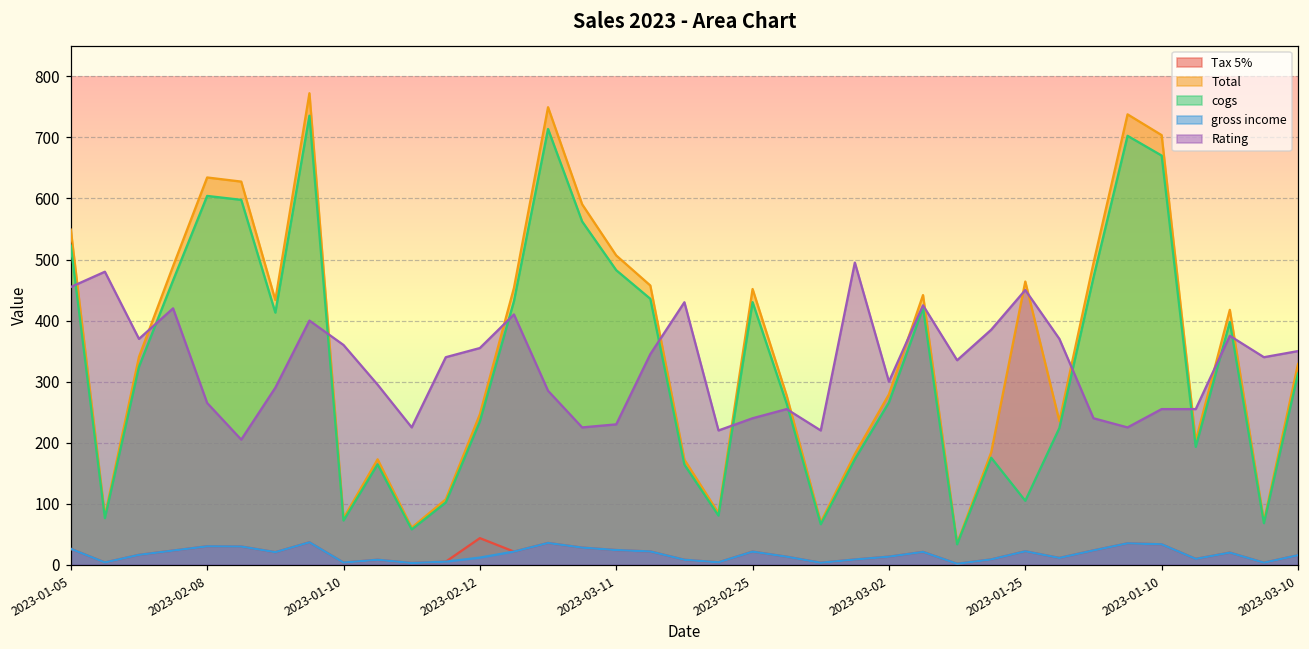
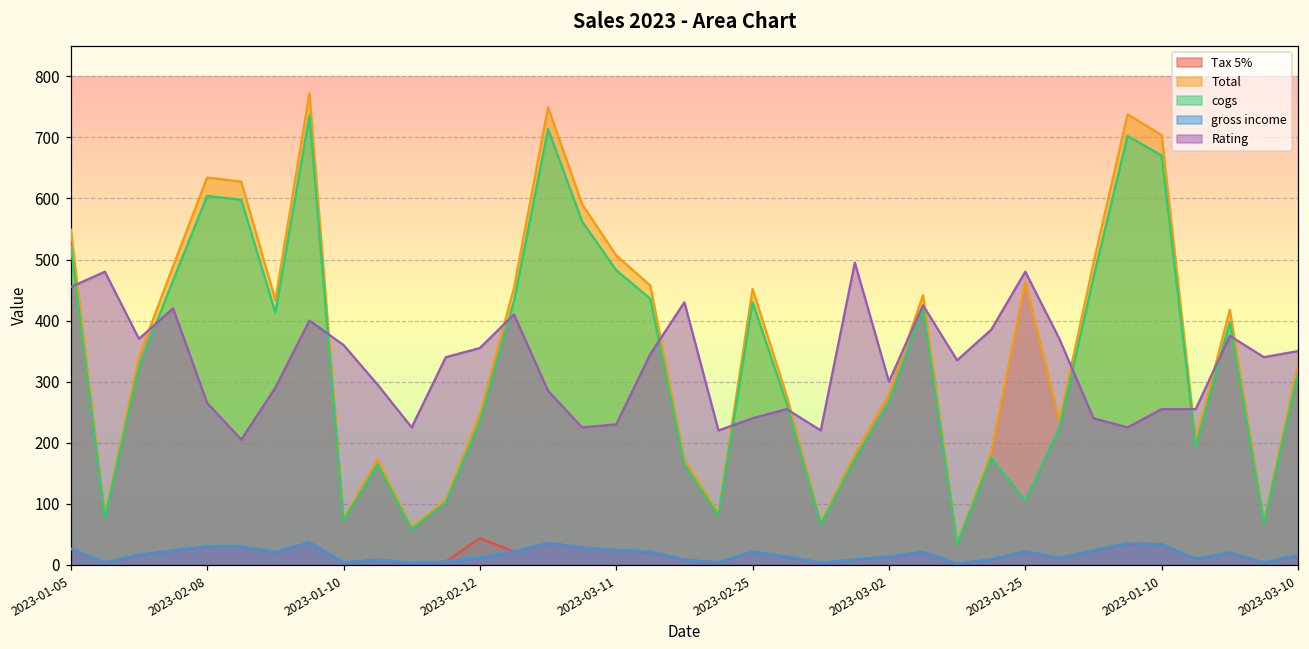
Rating, 2023-01-25: 450 -> 480
